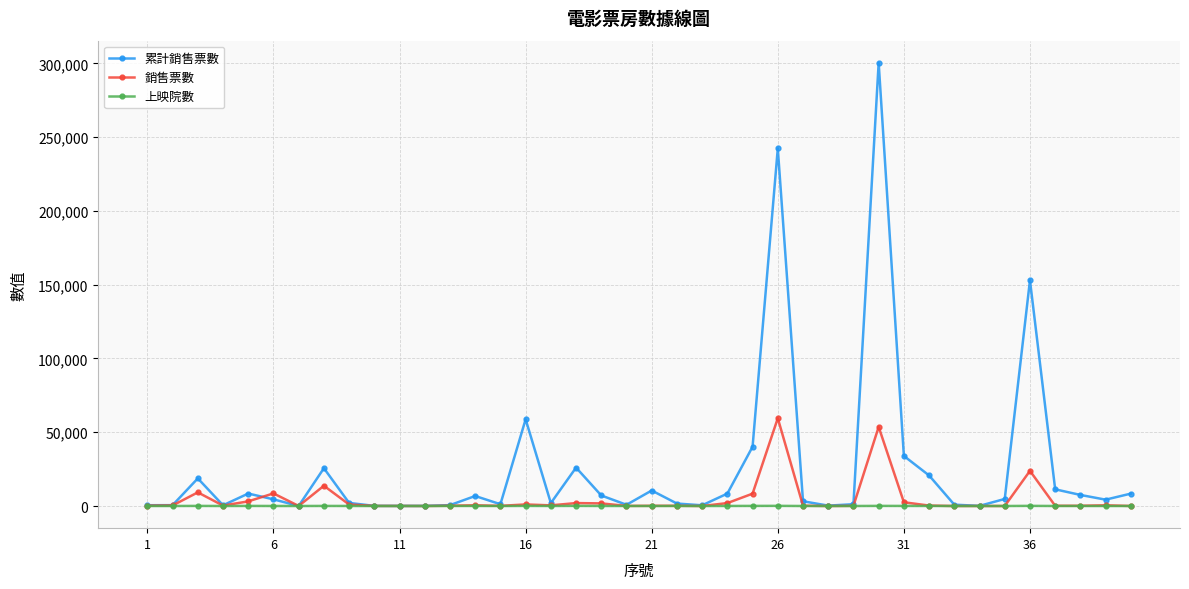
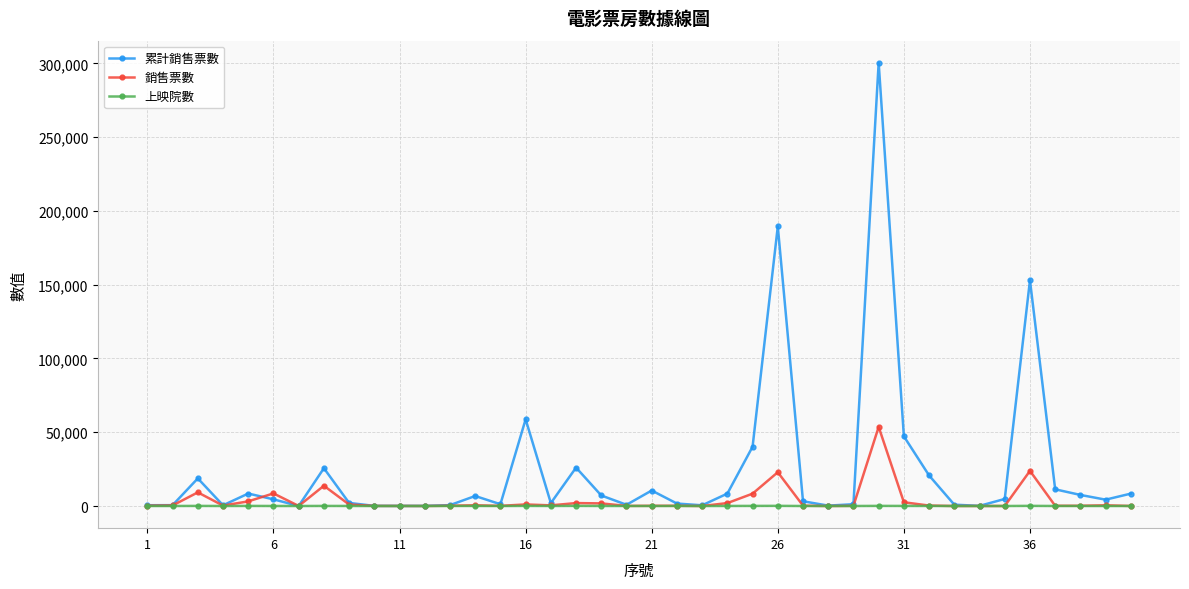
累計銷售票數, 26: 242,000 -> 190,000
銷售票數, 26: 59,000 -> 23,000
累計銷售票數, 31: 34,000 -> 47,000
